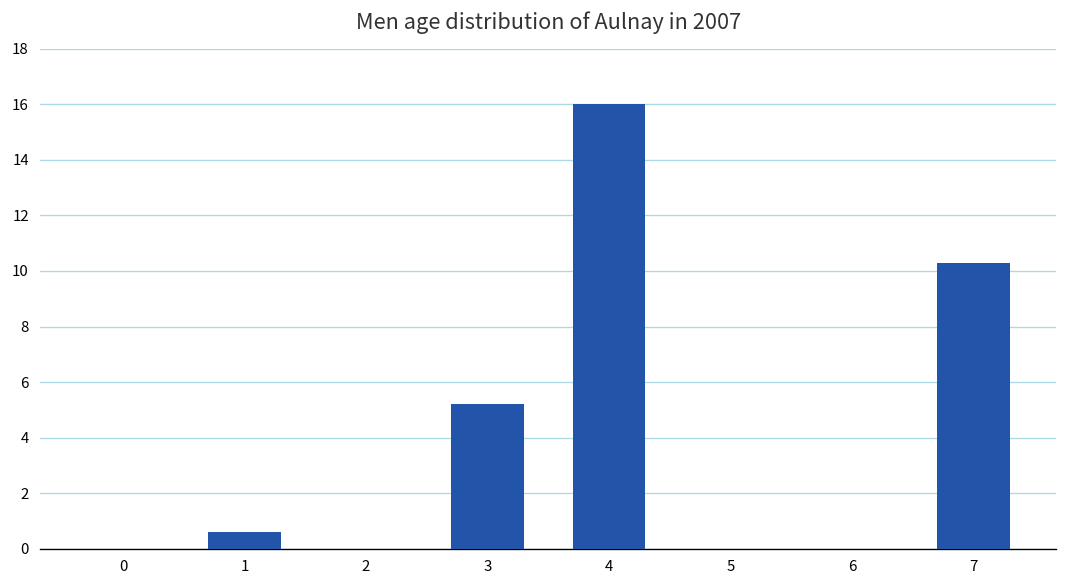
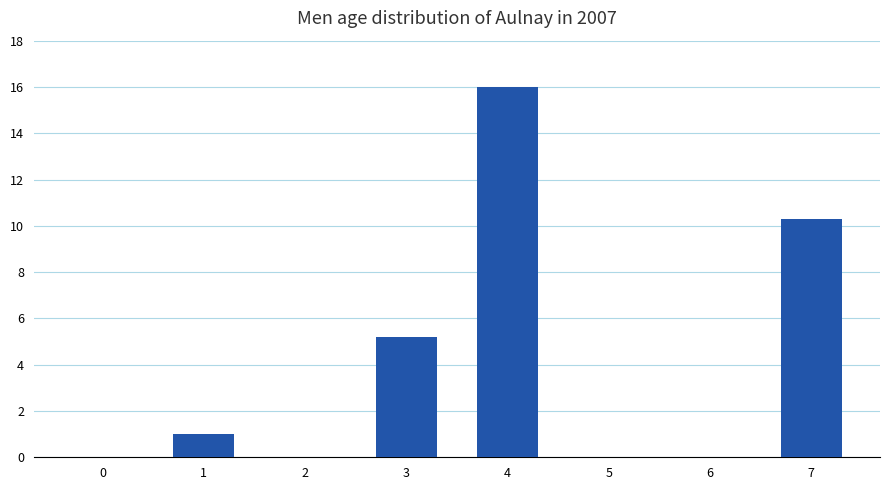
1: 0.6 -> 1.0
